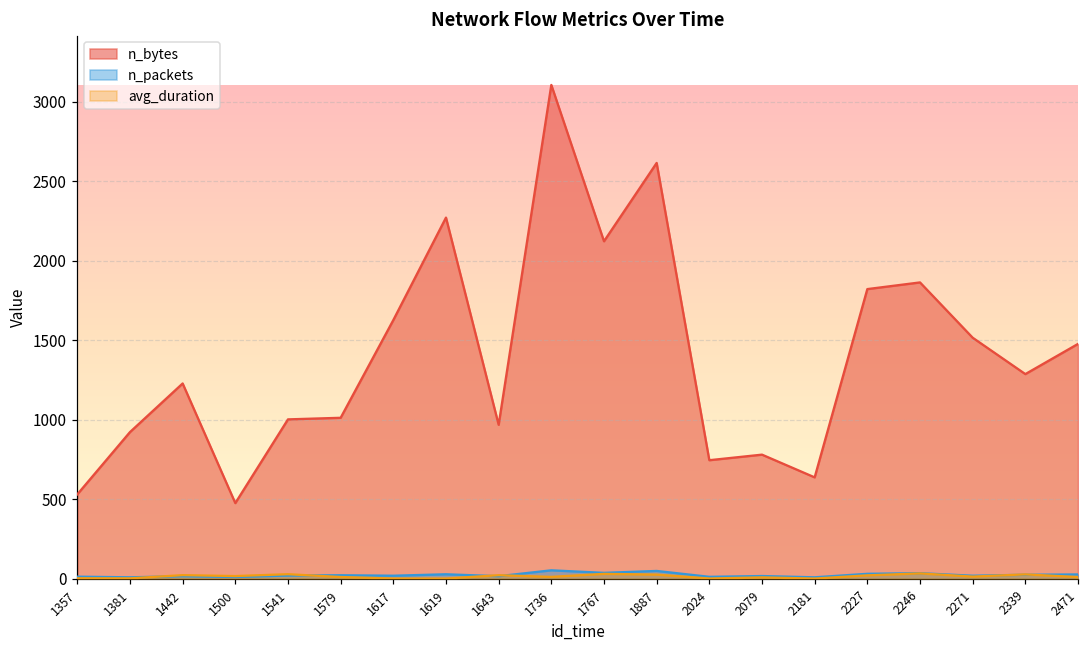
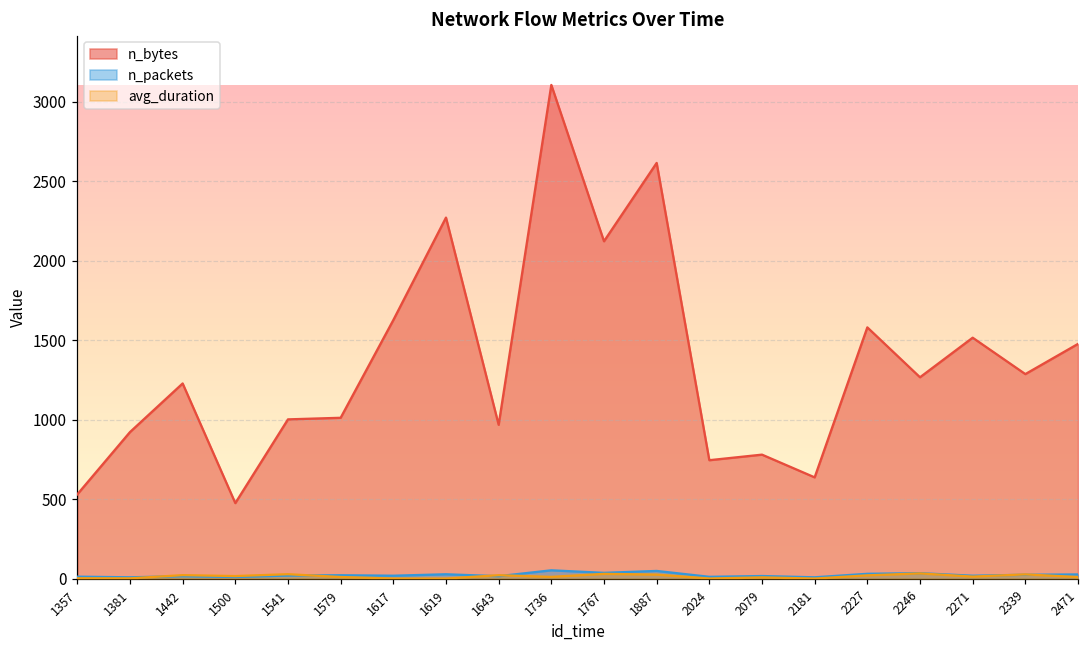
n_bytes, 2227: 1820 -> 1580
n_bytes, 2246: 1860 -> 1270
